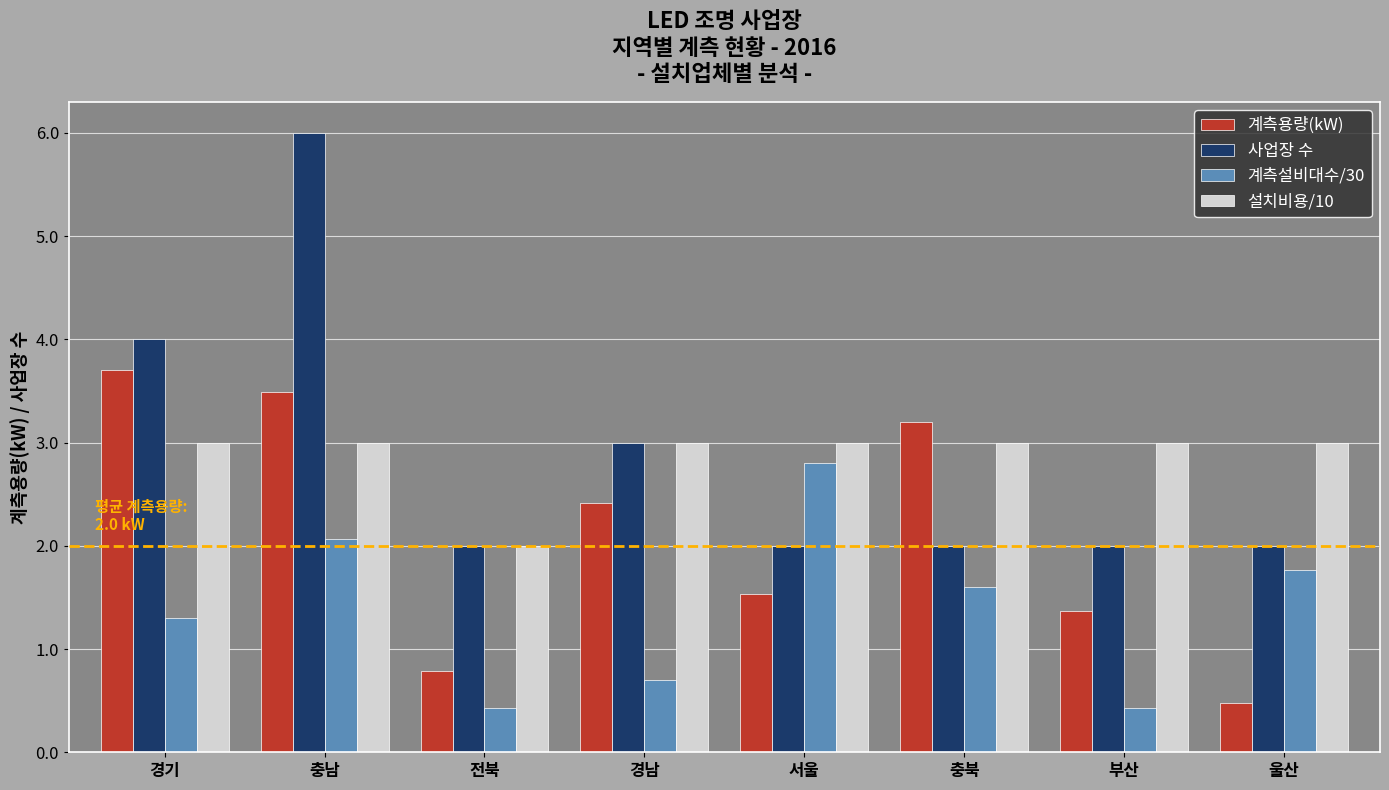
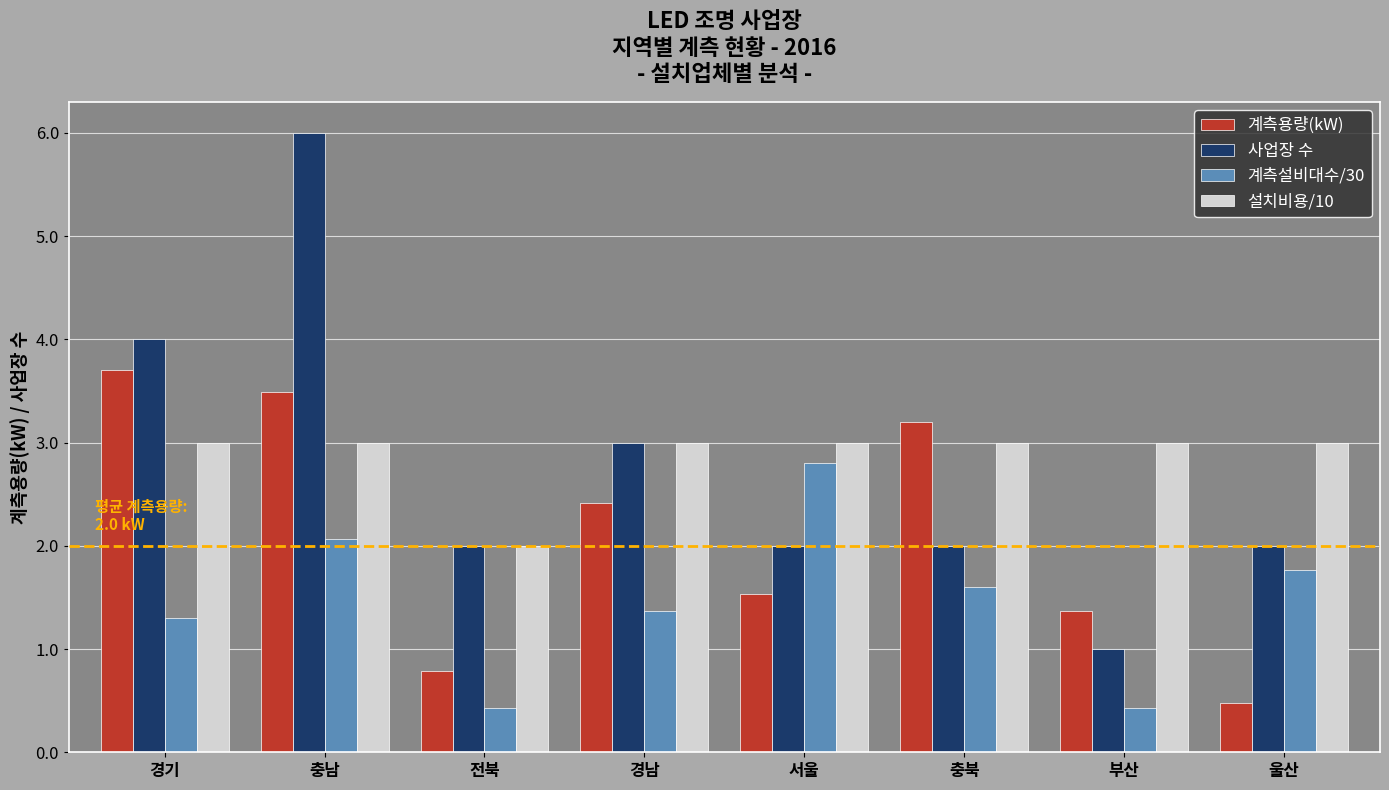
계측설비대수/30, 경남: 0.70 -> 1.37
사업장 수, 부산: 2 -> 1
